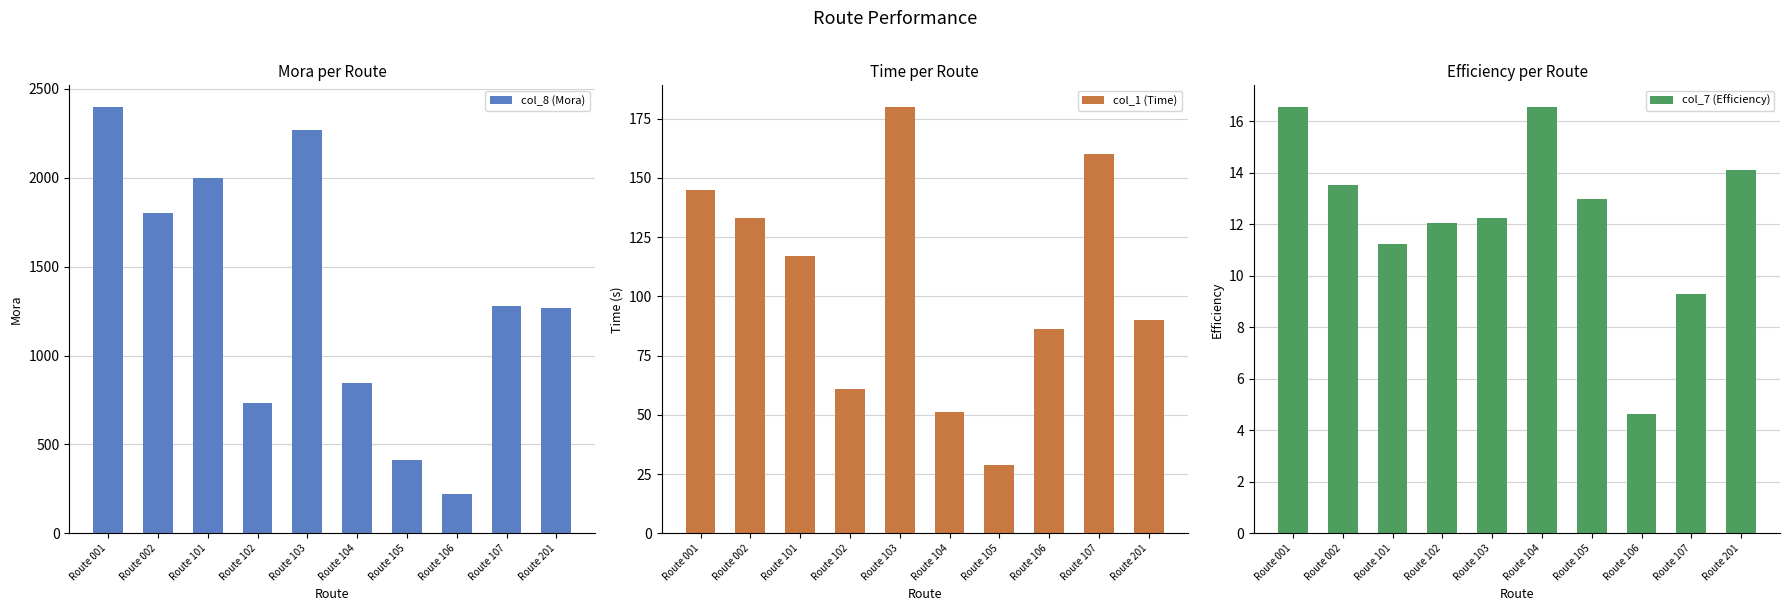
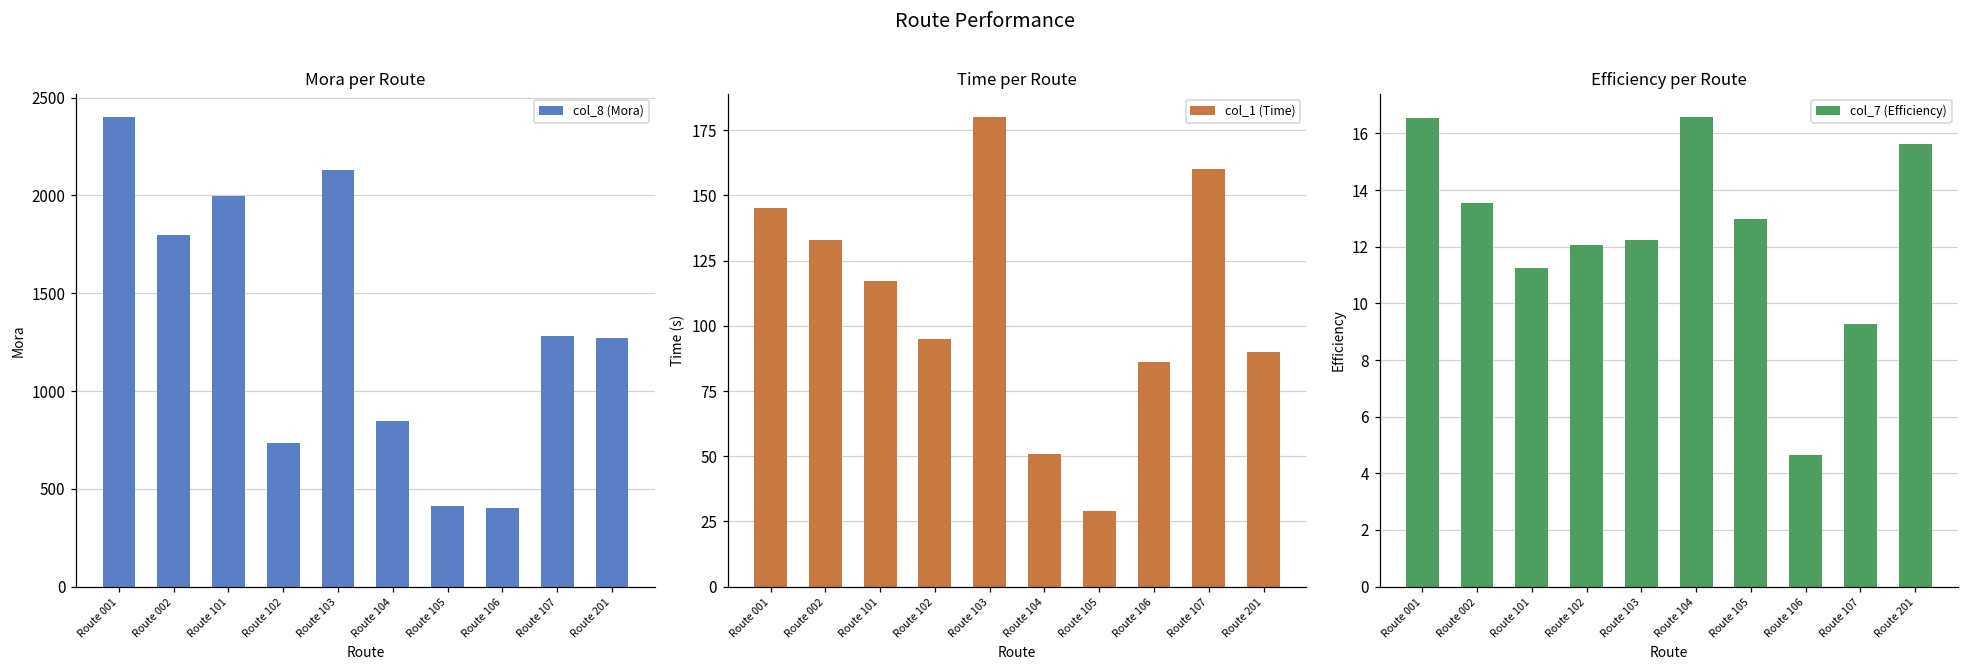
Mora per Route, Route 103: 2270 -> 2130
Mora per Route, Route 106: 220 -> 400
Time per Route, Route 102: 61 -> 95
Efficiency per Route, Route 201: 14.1 -> 15.6
